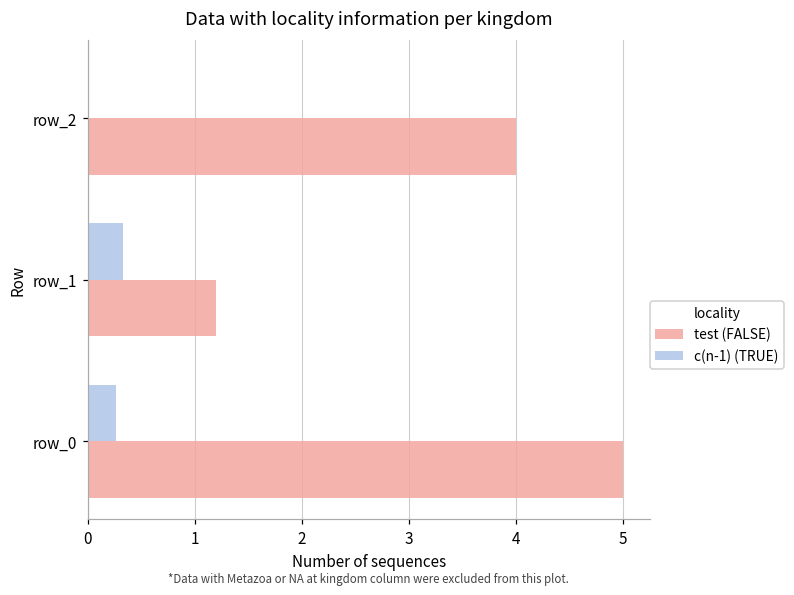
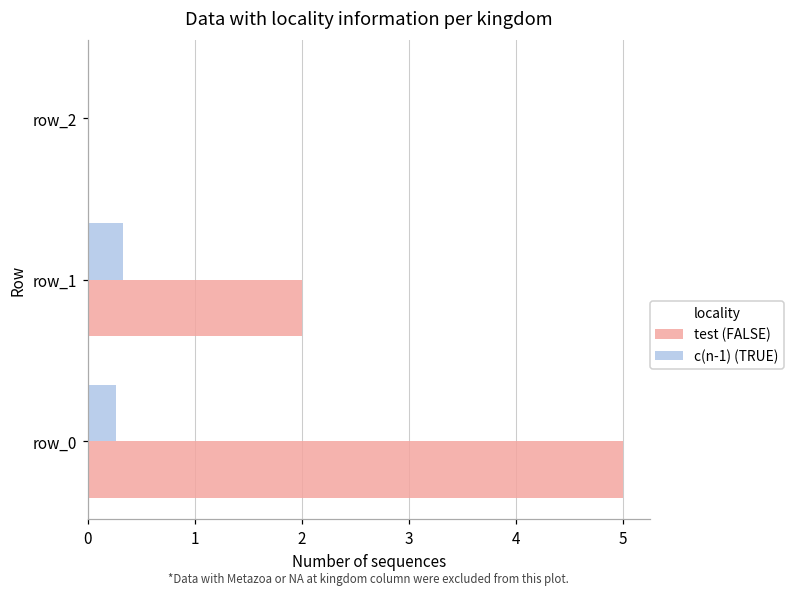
test (FALSE), row_2: 4 -> 0
test (FALSE), row_1: 1.2 -> 2.0
